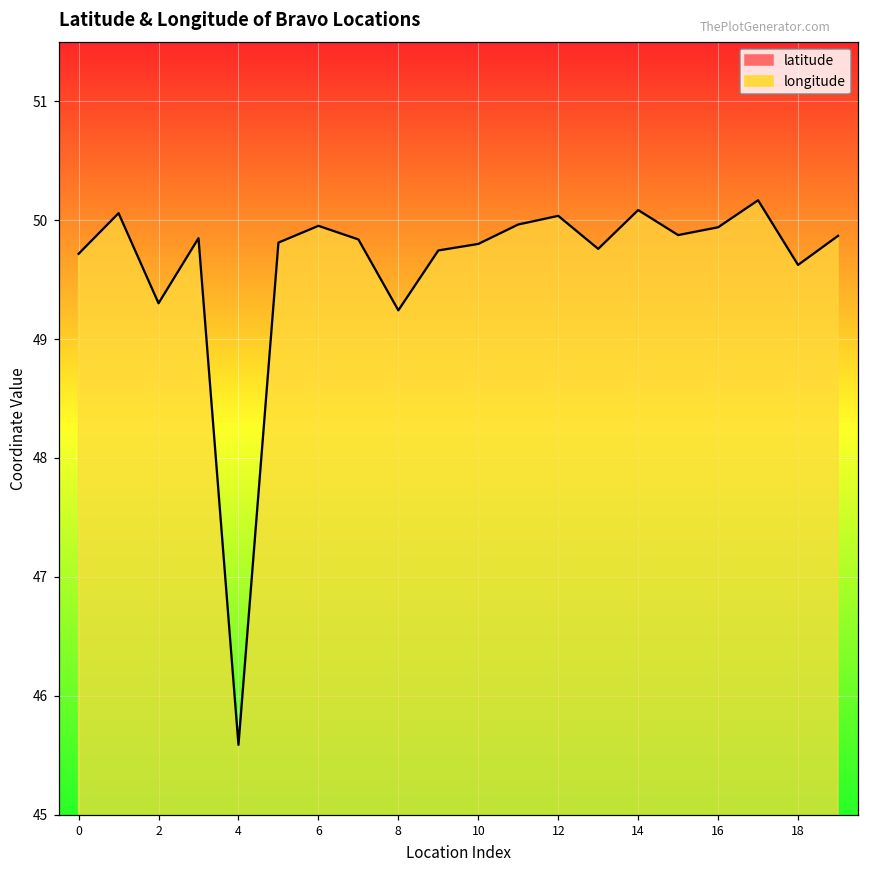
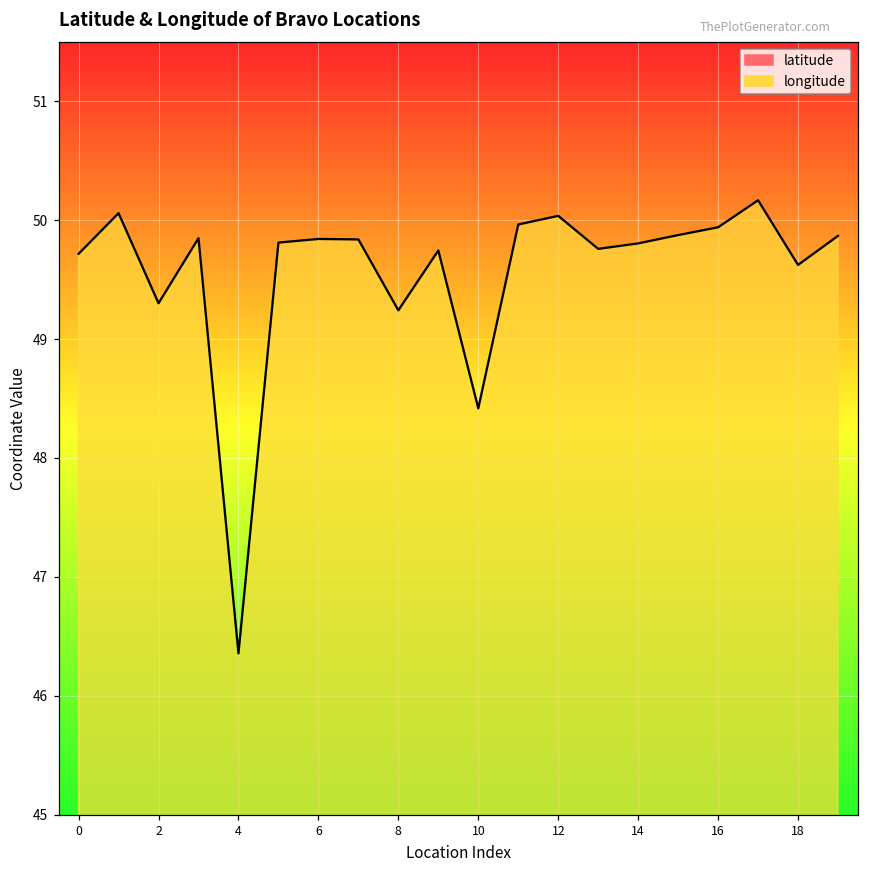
longitude, 4: 45.59 -> 46.36
longitude, 6: 49.95 -> 49.84
longitude, 10: 49.80 -> 48.42
longitude, 14: 50.08 -> 49.80
